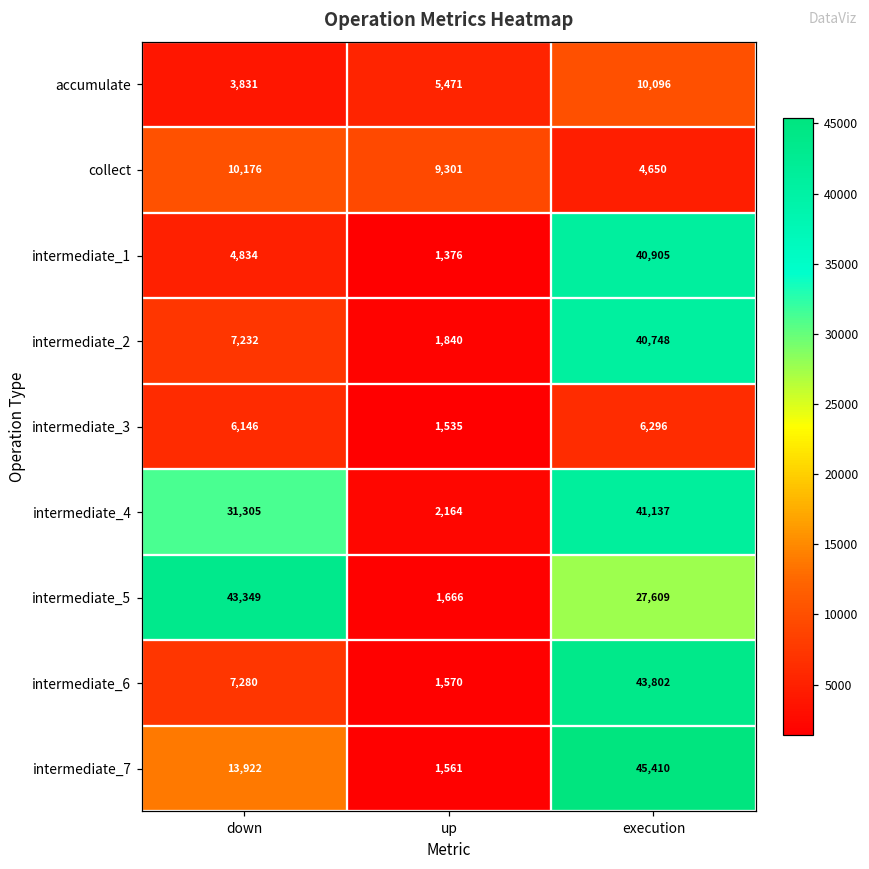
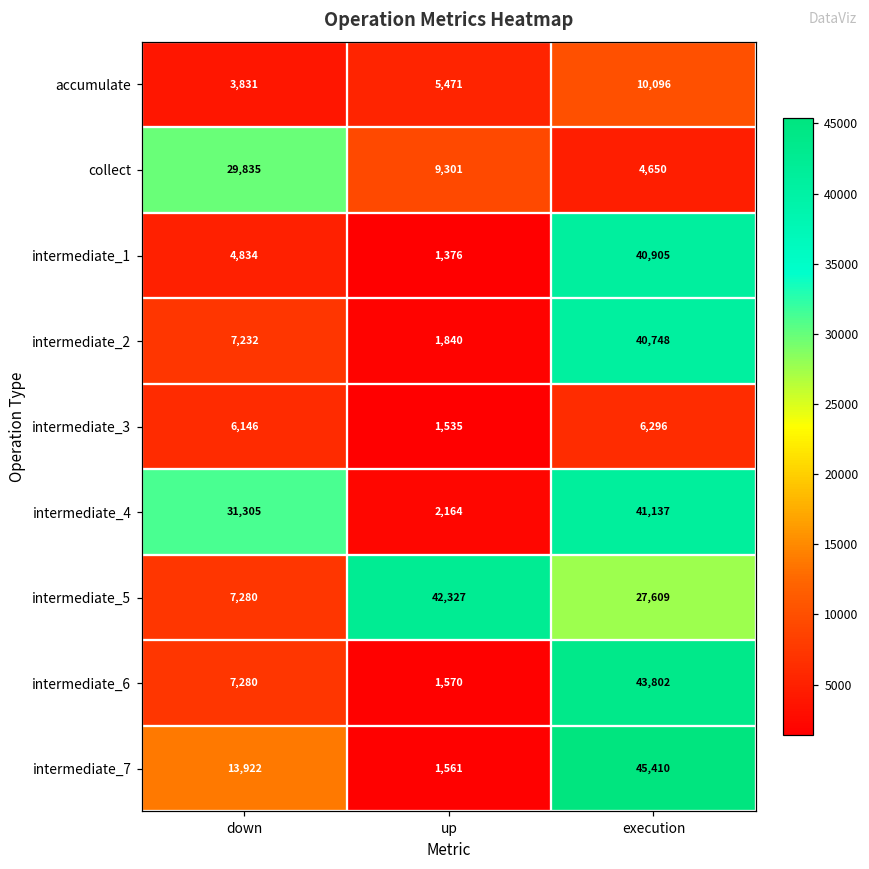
collect, down: 10,176 -> 29,835
intermediate_5, down: 43,349 -> 7,280
intermediate_5, up: 1,666 -> 42,327
